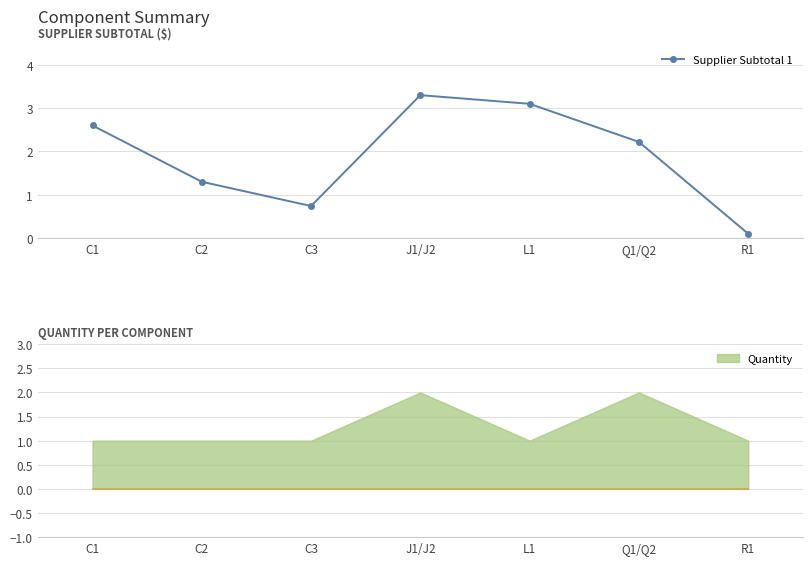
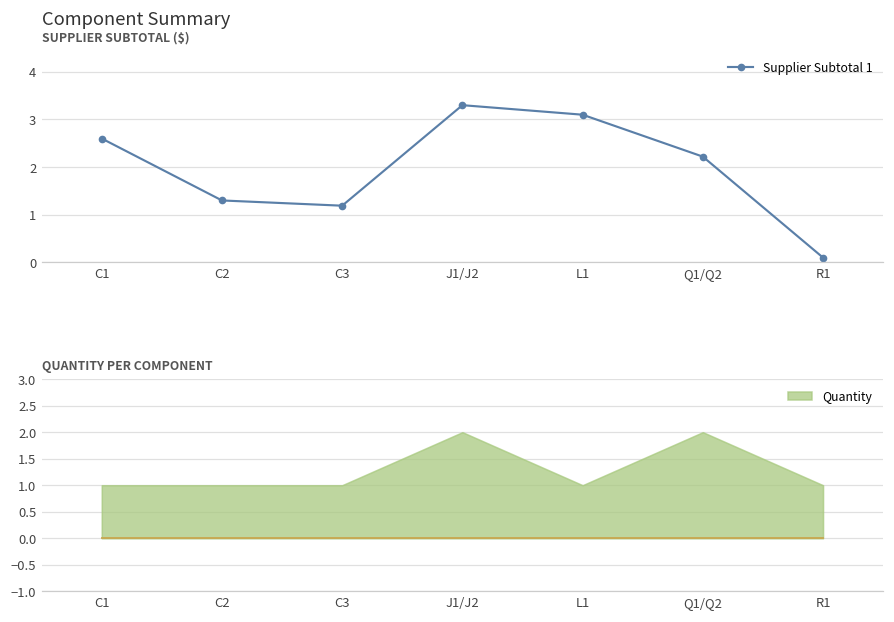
SUPPLIER SUBTOTAL ($), C3: 0.7 -> 1.2
